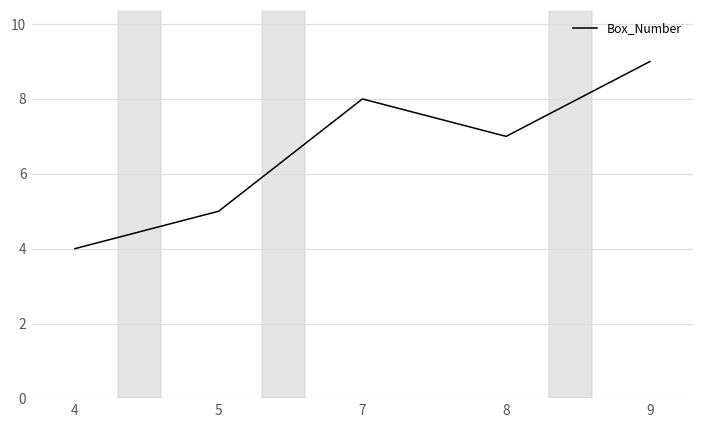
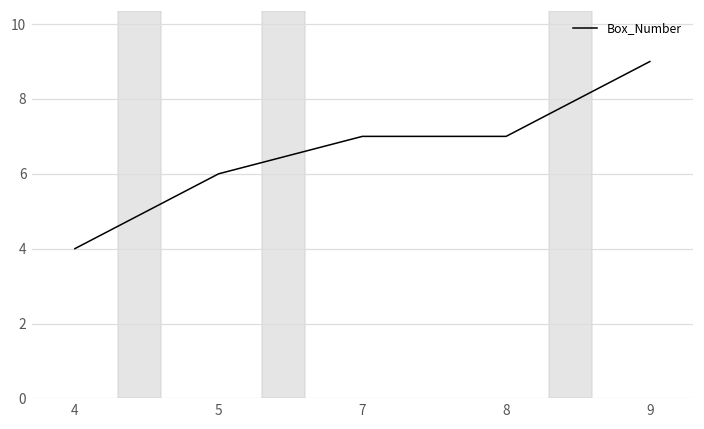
5: 5 -> 6
7: 8 -> 7
